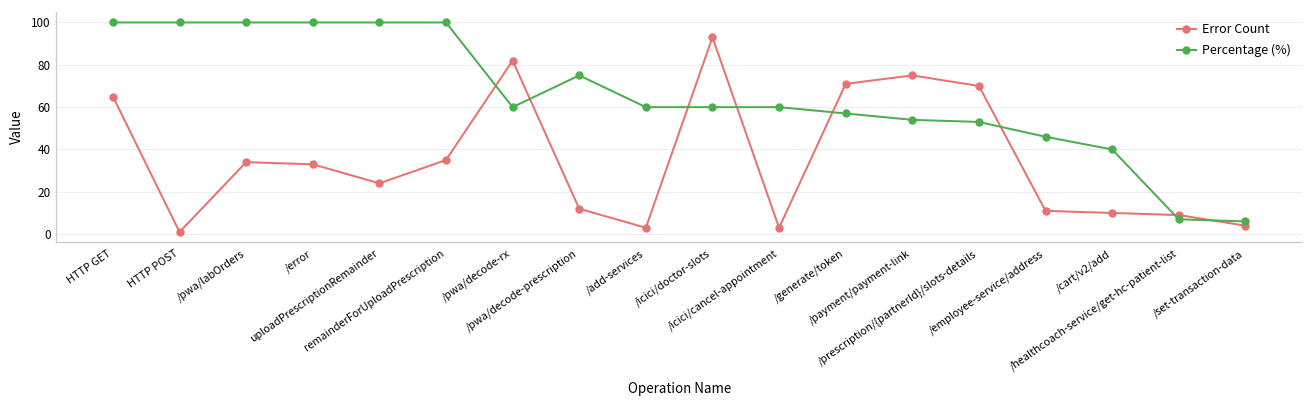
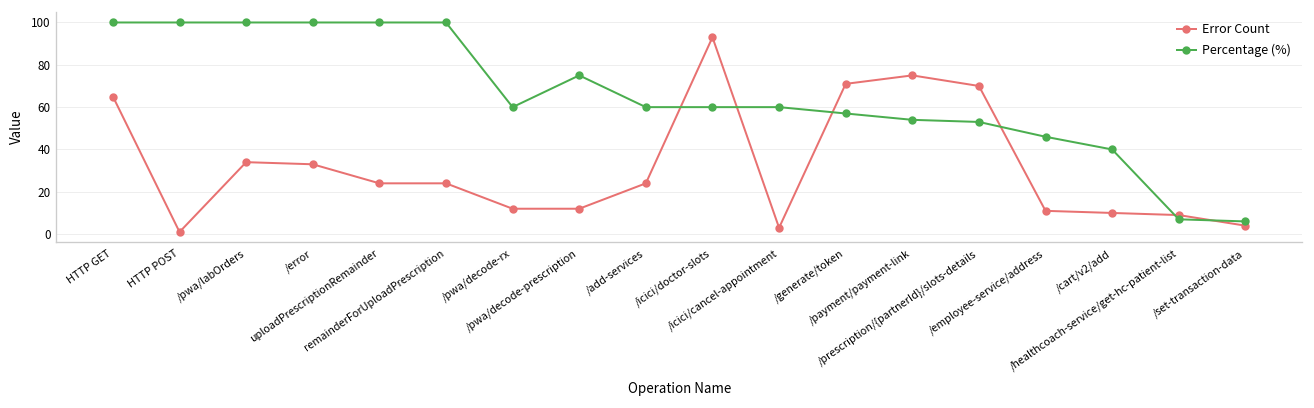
Error Count, remainderForUploadPrescription: 35 -> 24
Error Count, /pwa/decode-rx: 82 -> 12
Error Count, /add-services: 3 -> 24
